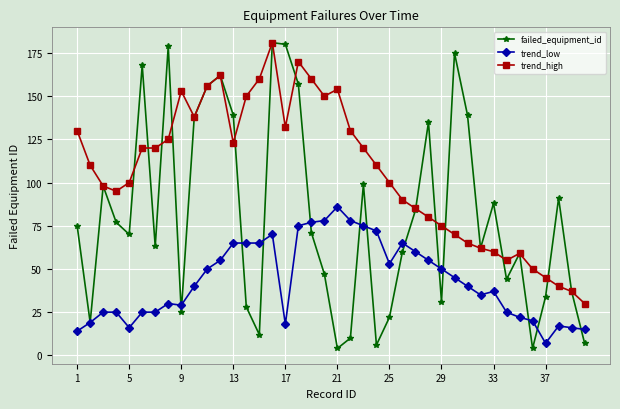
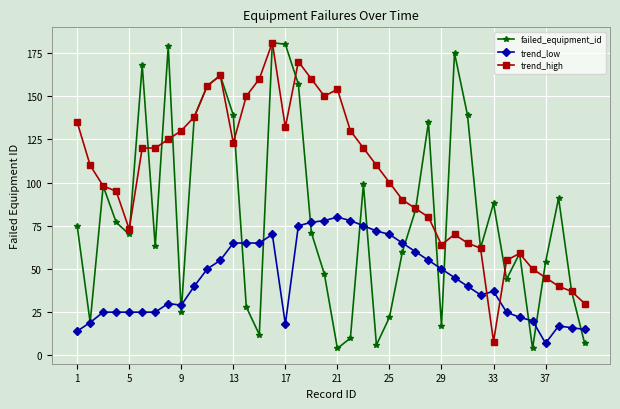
trend_high, 1: 130 -> 135
trend_low, 5: 16 -> 25
trend_high, 5: 100 -> 73
trend_high, 9: 153 -> 130
trend_low, 21: 86 -> 80
trend_low, 25: 53 -> 70
failed_equipment_id, 29: 31 -> 17
trend_high, 29: 75 -> 64
trend_high, 33: 60 -> 8
failed_equipment_id, 37: 34 -> 54
